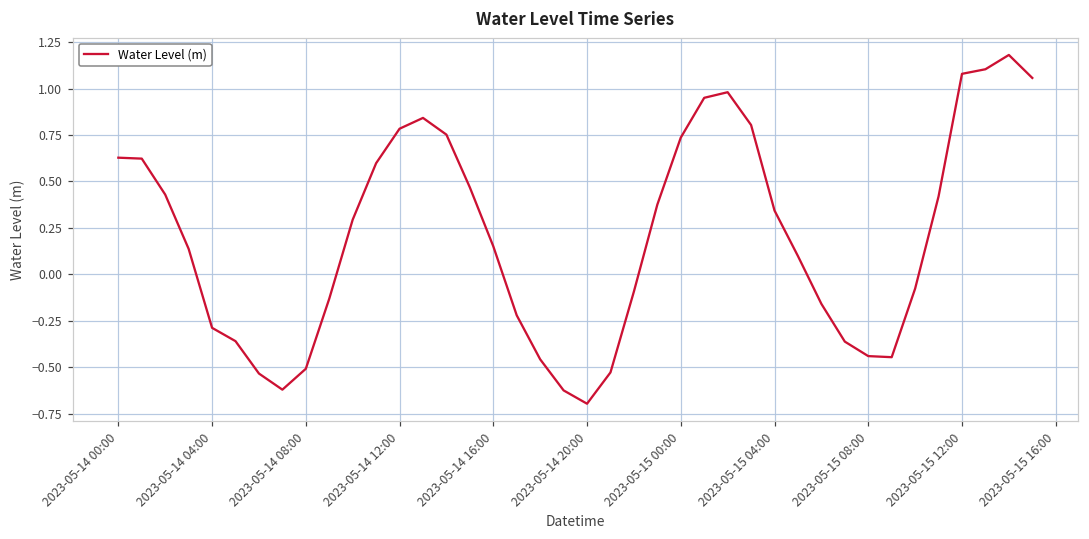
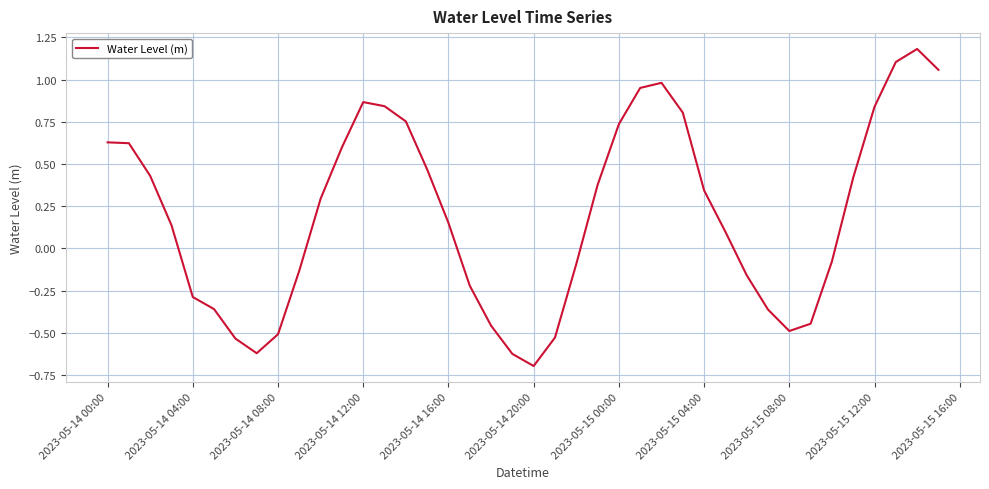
2023-05-14 12:00: 0.78 -> 0.87
2023-05-15 08:00: -0.44 -> -0.49
2023-05-15 12:00: 1.08 -> 0.84
